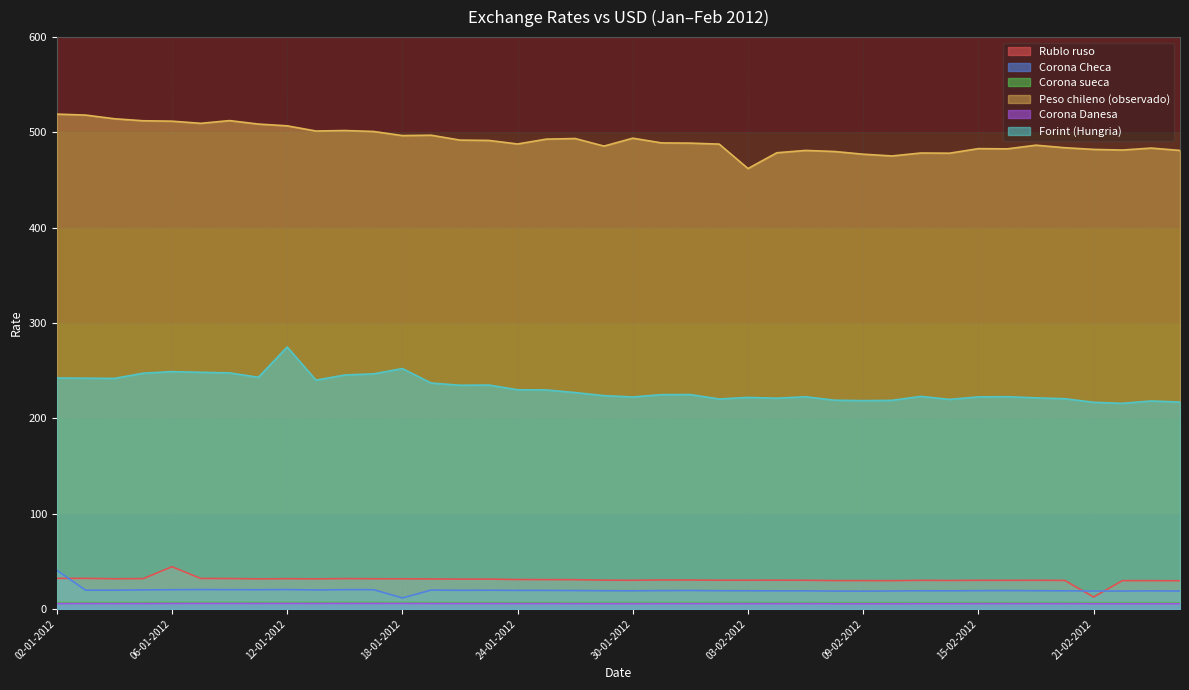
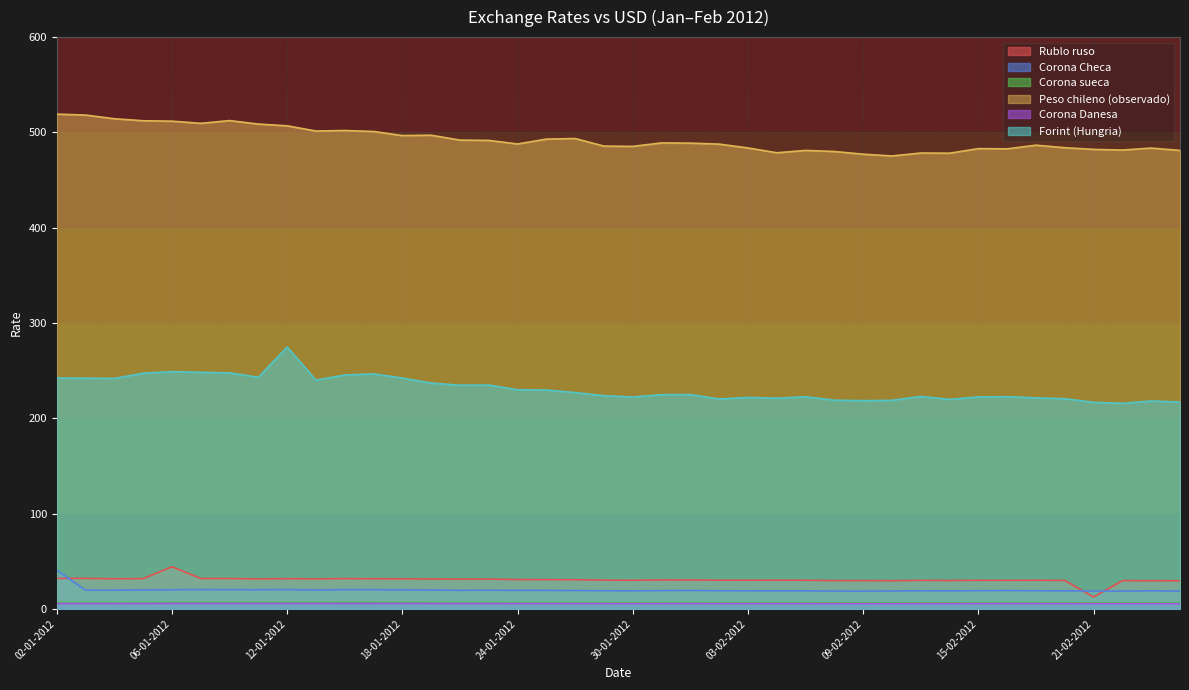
Corona Checa, 18-01-2012: 10 -> 20
Forint (Hungria), 18-01-2012: 250 -> 240
Peso chileno (observado), 30-01-2012: 494 -> 485
Peso chileno (observado), 03-02-2012: 460 -> 480
